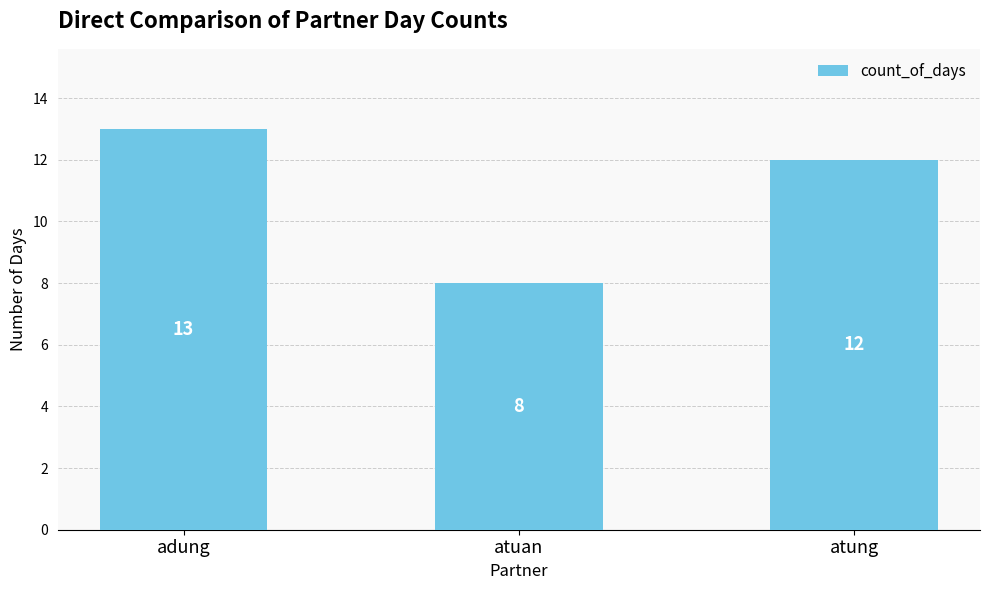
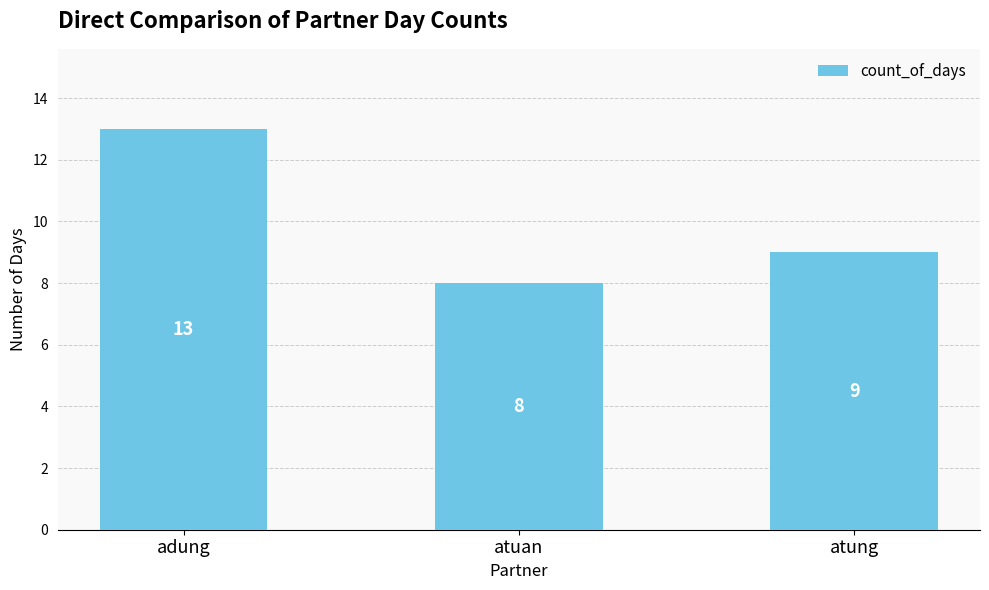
atung: 12 -> 9
